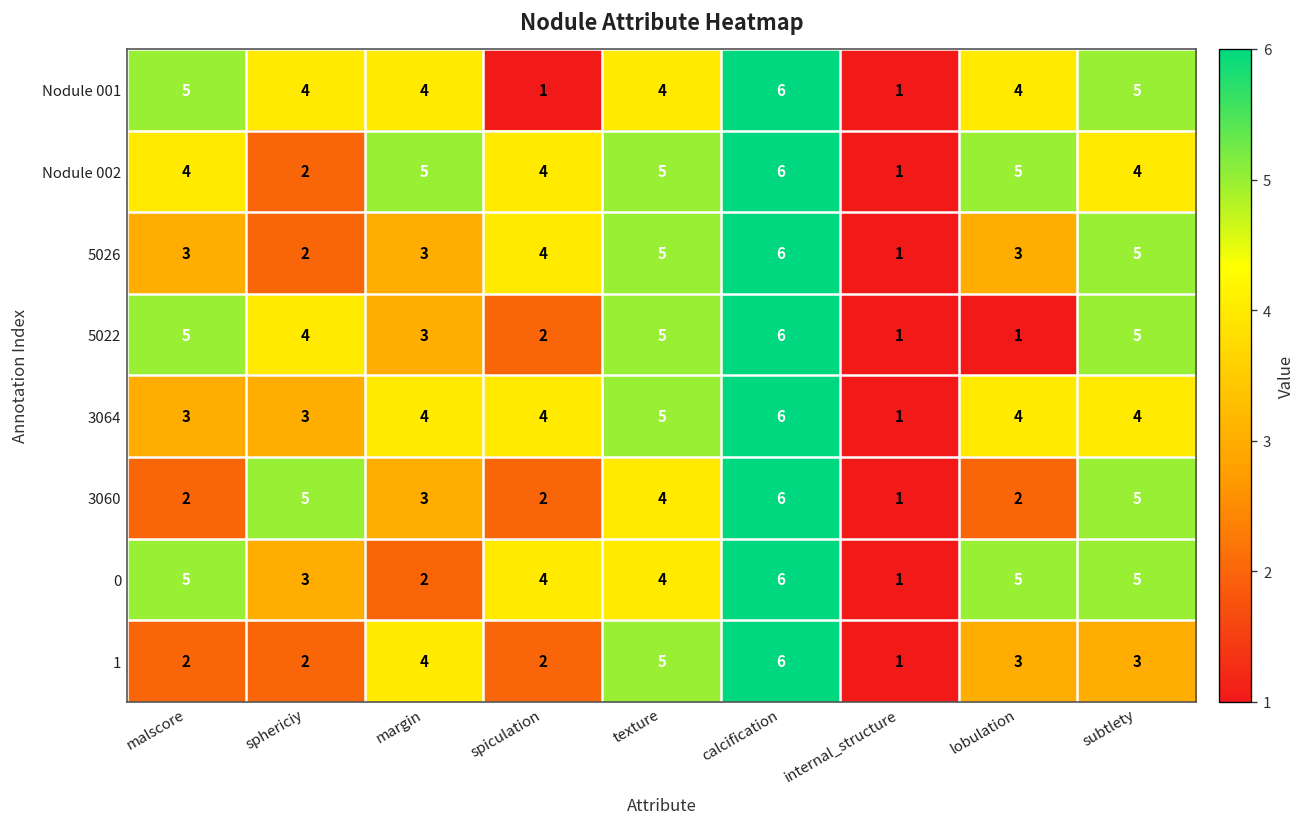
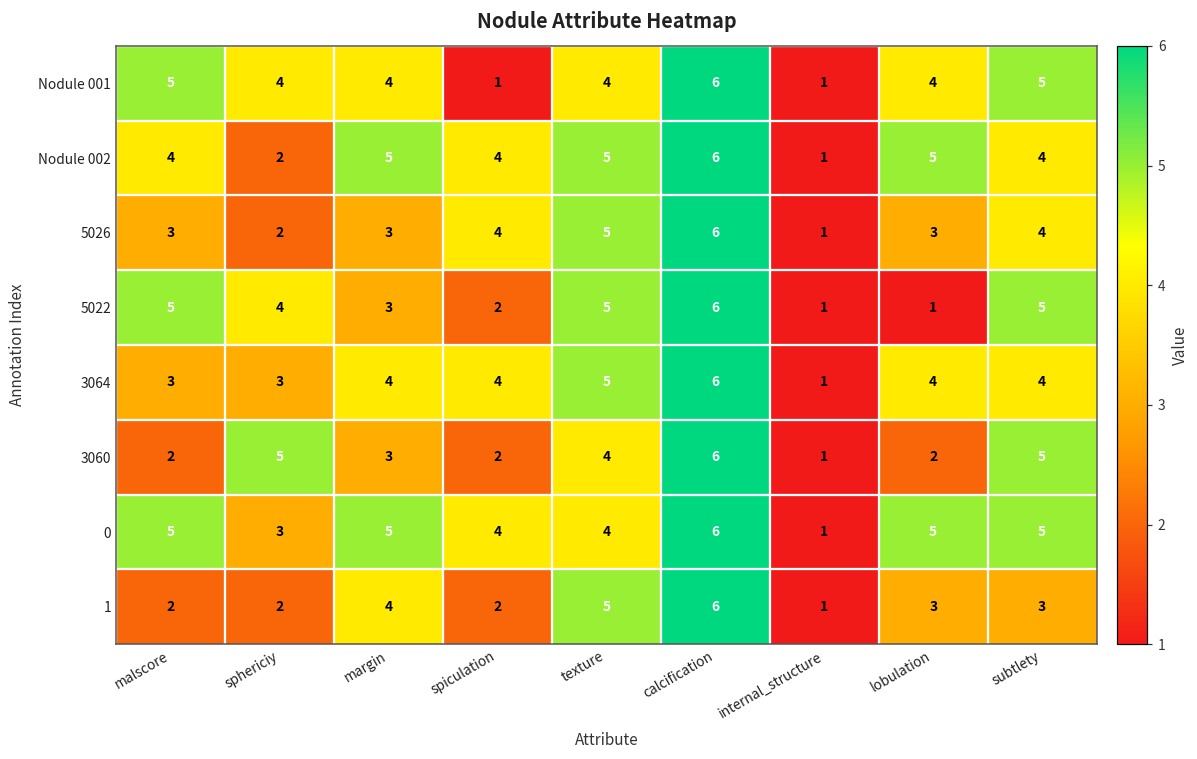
5026, subtlety: 5 -> 4
0, margin: 2 -> 5
